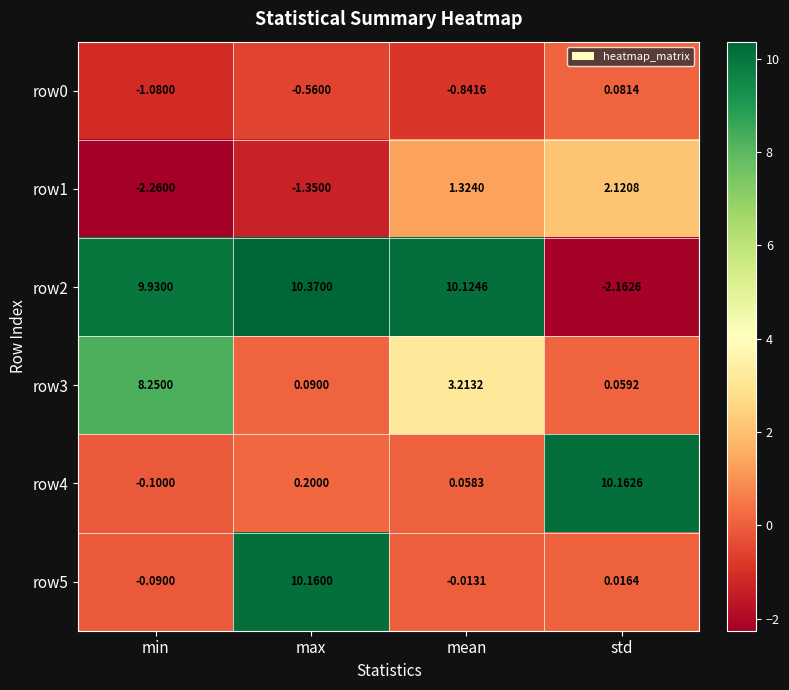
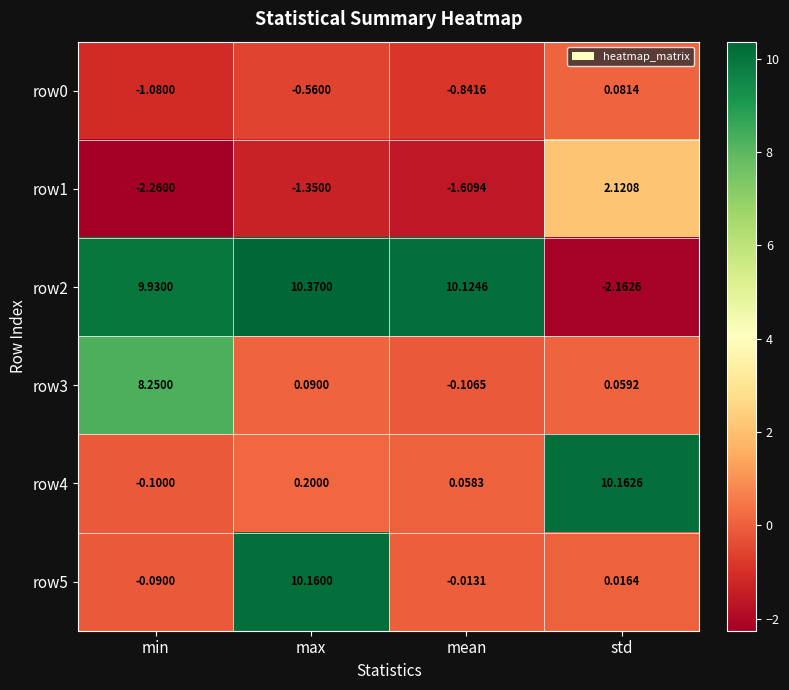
row1, mean: 1.3240 -> -1.6094
row3, mean: 3.2132 -> -0.1065
